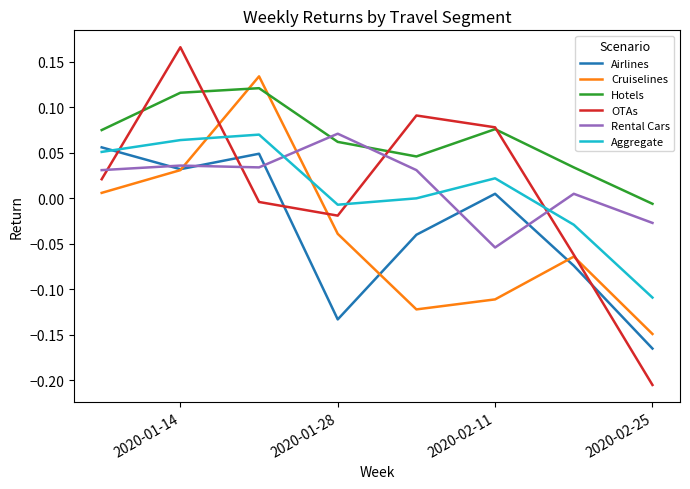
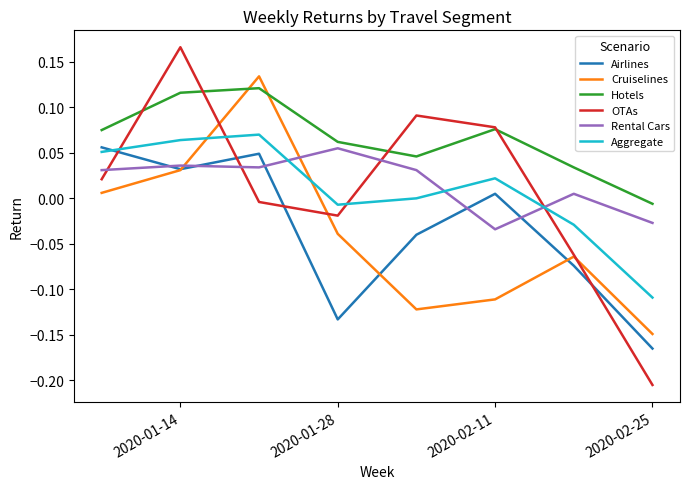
Rental Cars, 2020-01-28: 0.07 -> 0.06
Rental Cars, 2020-02-11: -0.05 -> -0.03
